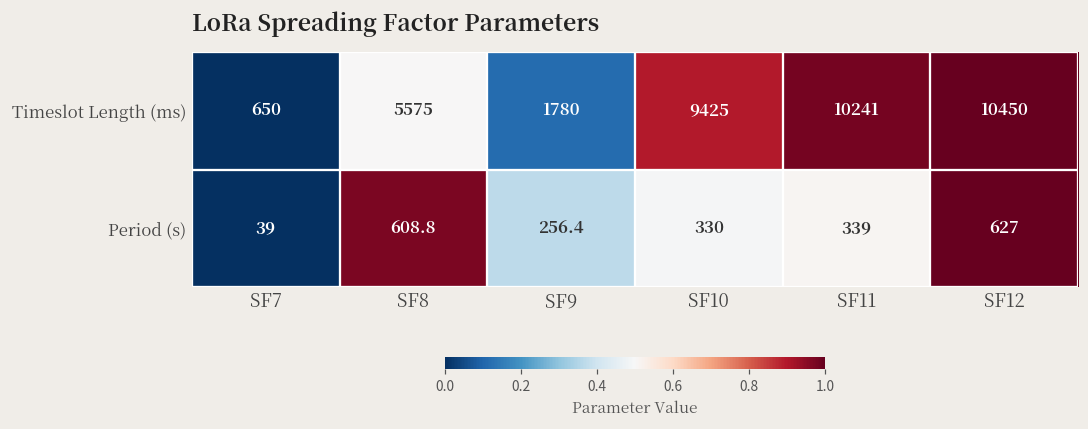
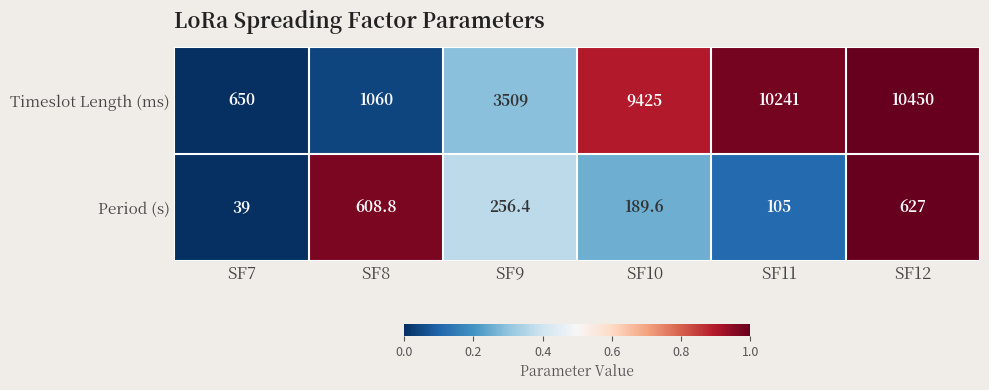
Timeslot Length (ms), SF8: 5575 -> 1060
Timeslot Length (ms), SF9: 1780 -> 3509
Period (s), SF10: 330 -> 189.6
Period (s), SF11: 339 -> 105
